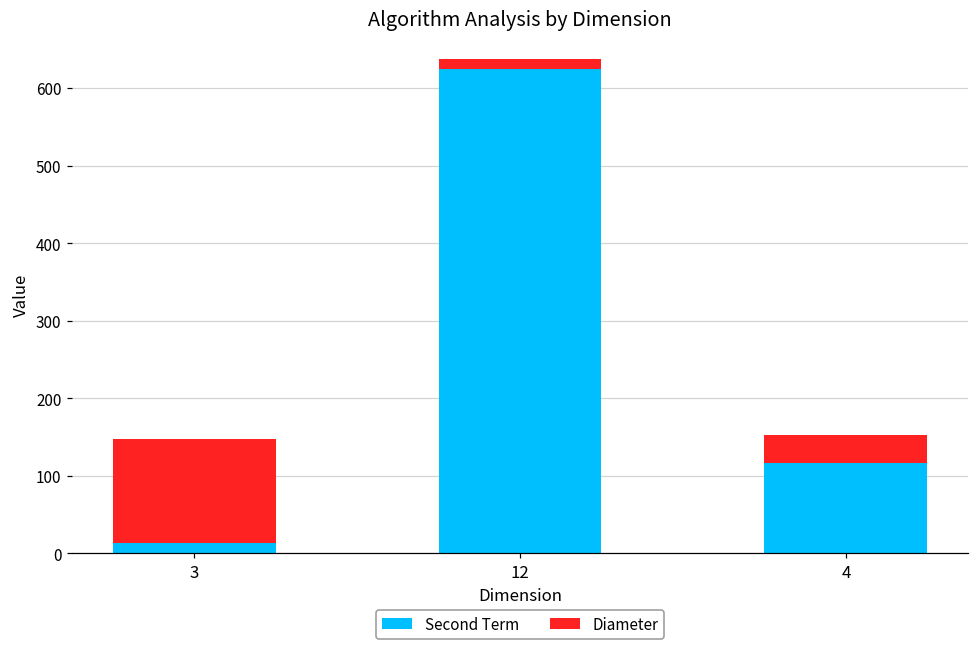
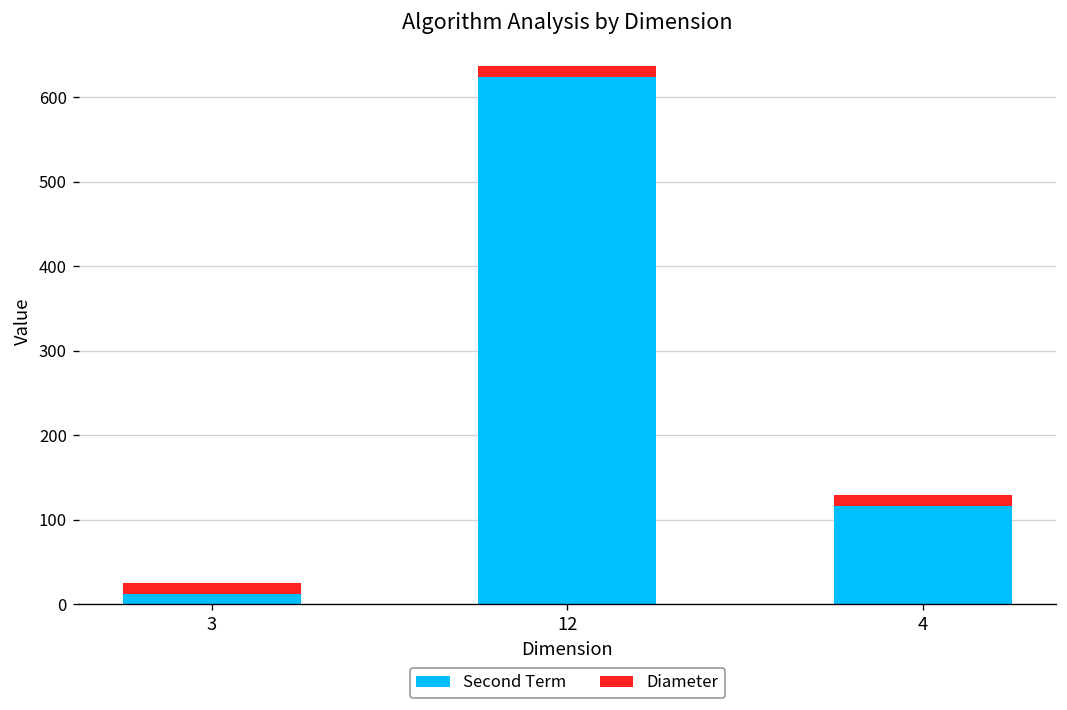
Diameter, 3: 140 -> 10
Diameter, 4: 40 -> 10
